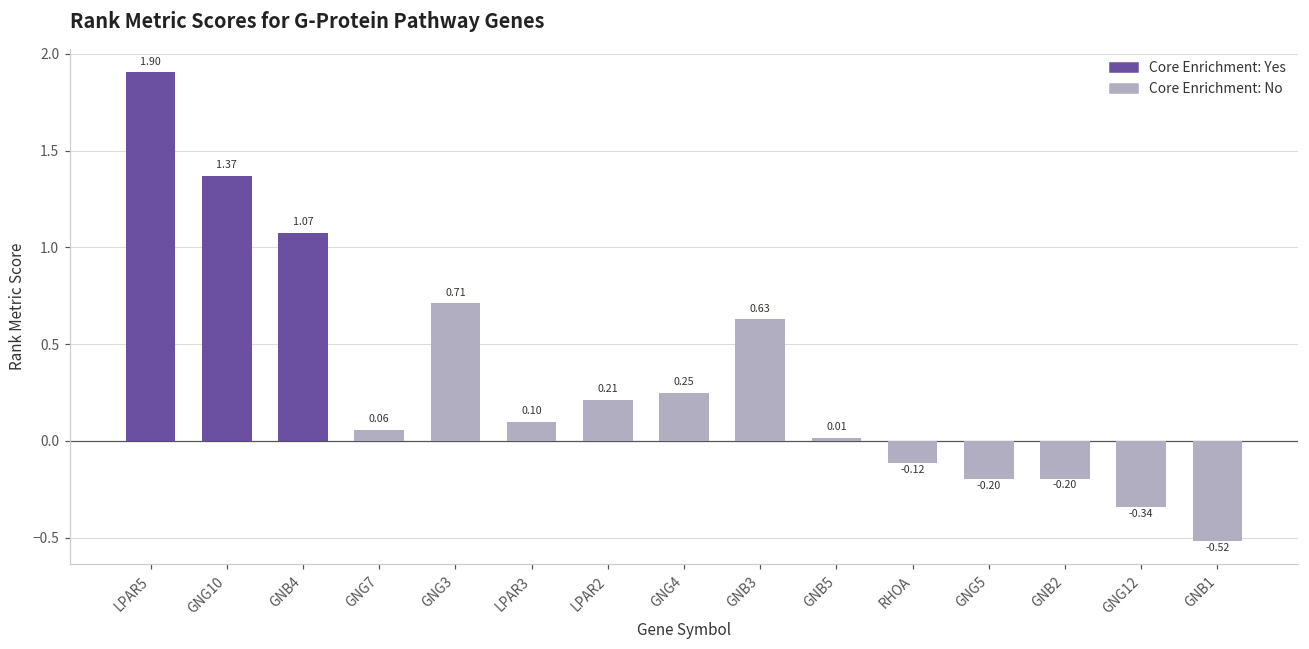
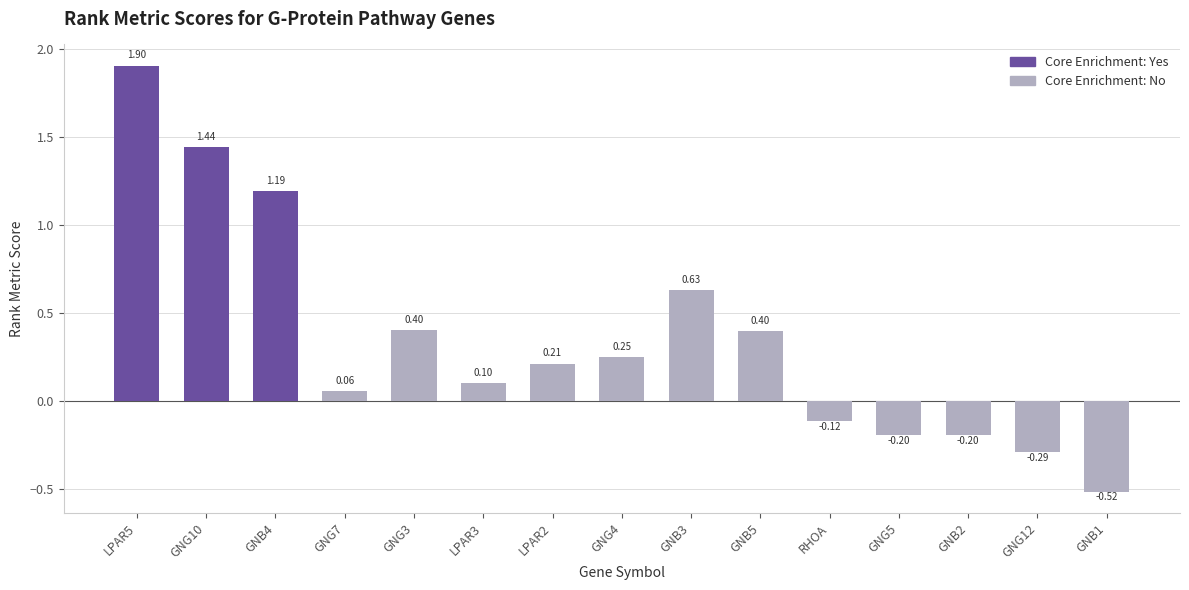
GNG10: 1.37 -> 1.44
GNB4: 1.07 -> 1.19
GNG3: 0.71 -> 0.40
GNB5: 0.01 -> 0.40
GNG12: -0.34 -> -0.29
